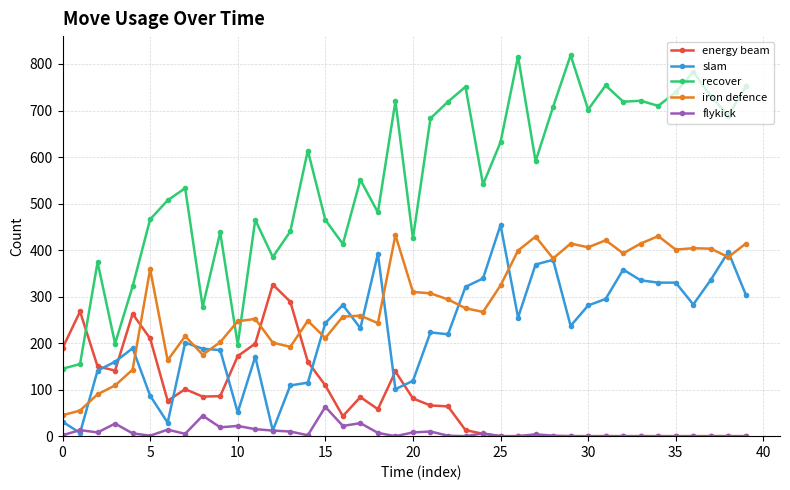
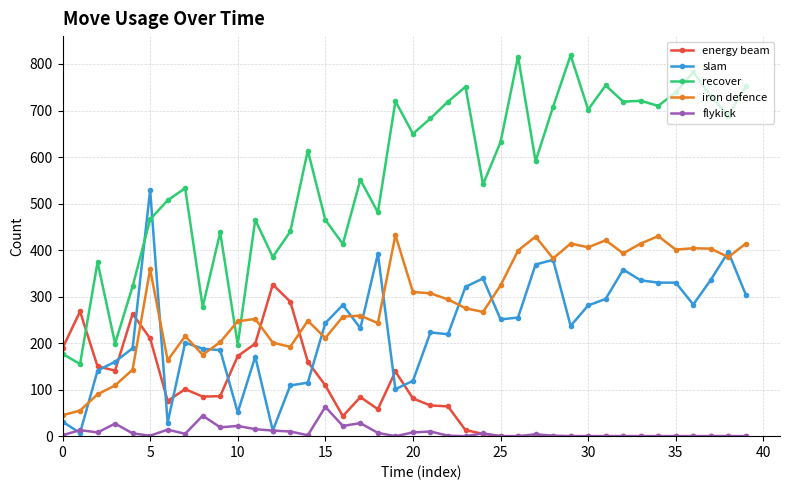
recover, 0: 150 -> 180
slam, 5: 90 -> 530
recover, 20: 430 -> 650
slam, 25: 450 -> 250
